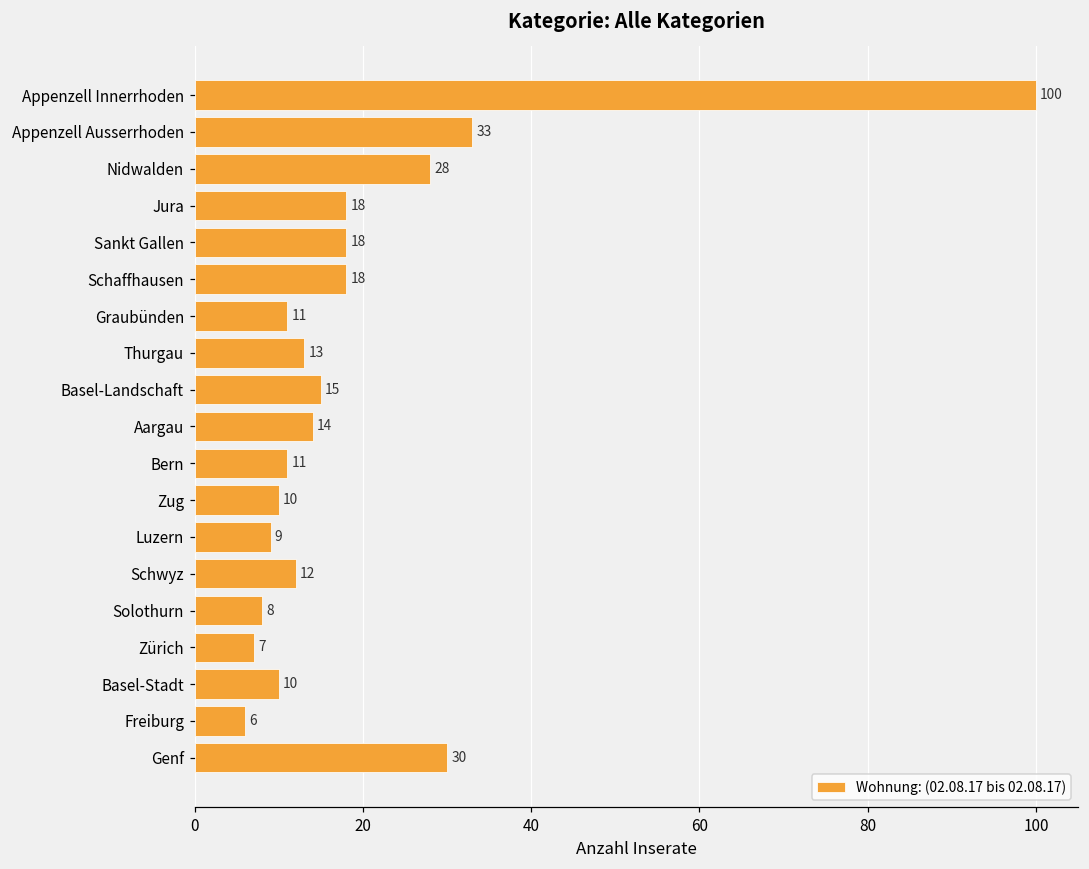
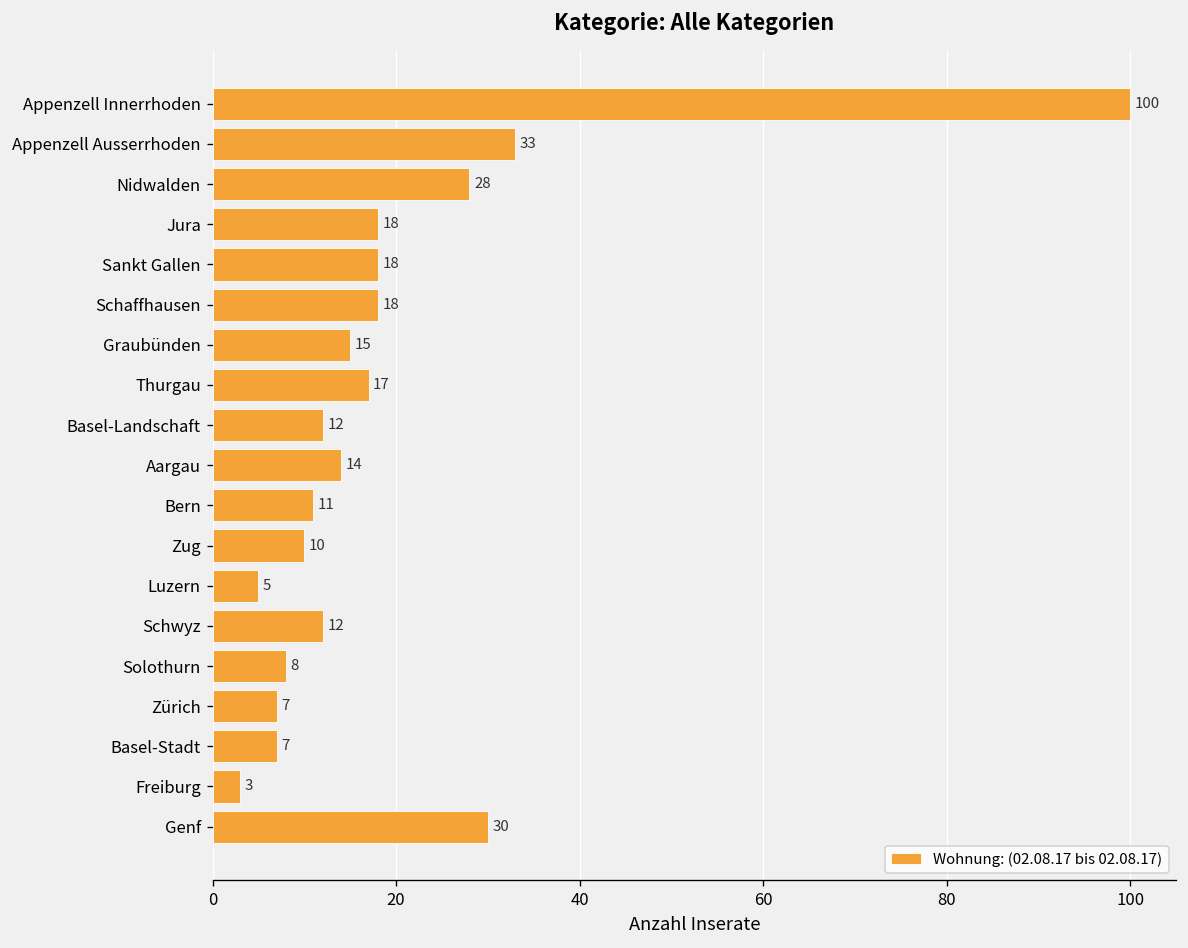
Graubünden: 11 -> 15
Thurgau: 13 -> 17
Basel-Landschaft: 15 -> 12
Luzern: 9 -> 5
Basel-Stadt: 10 -> 7
Freiburg: 6 -> 3
